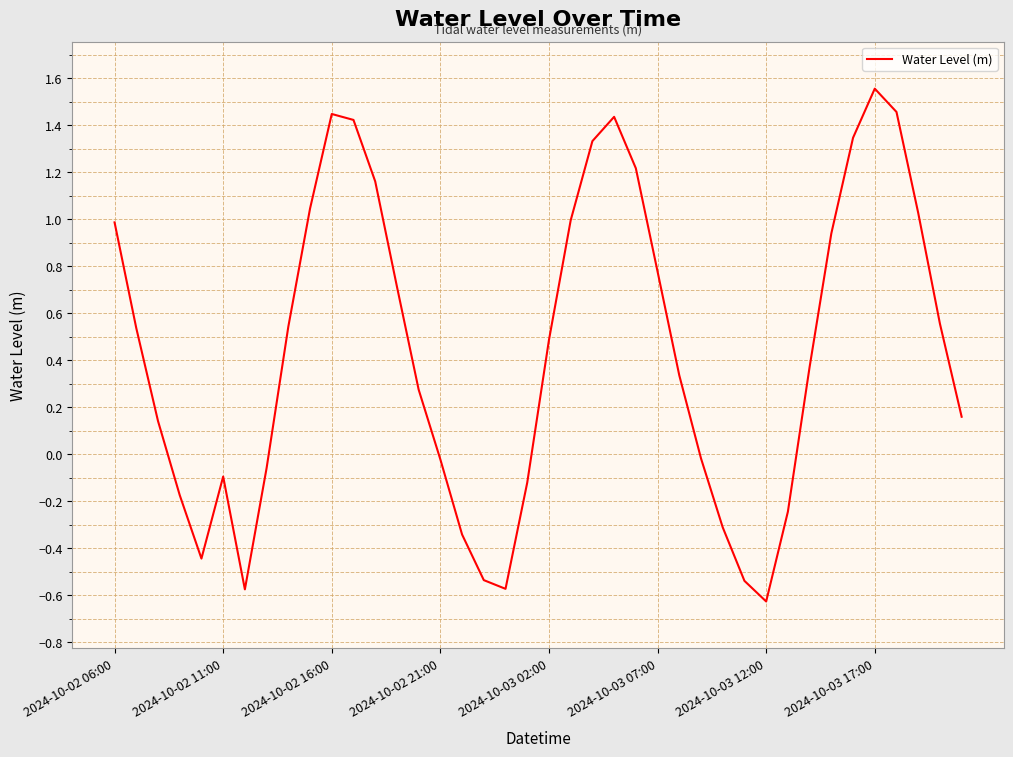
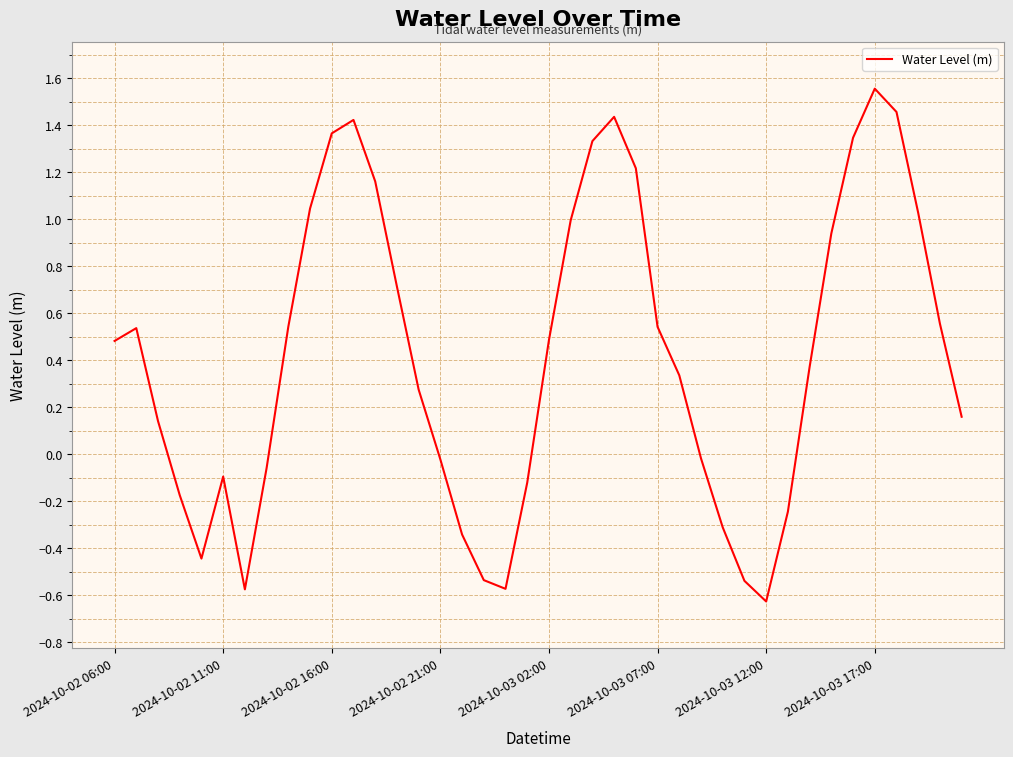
2024-10-02 06:00: 0.99 -> 0.48
2024-10-02 16:00: 1.45 -> 1.36
2024-10-03 07:00: 0.78 -> 0.54
